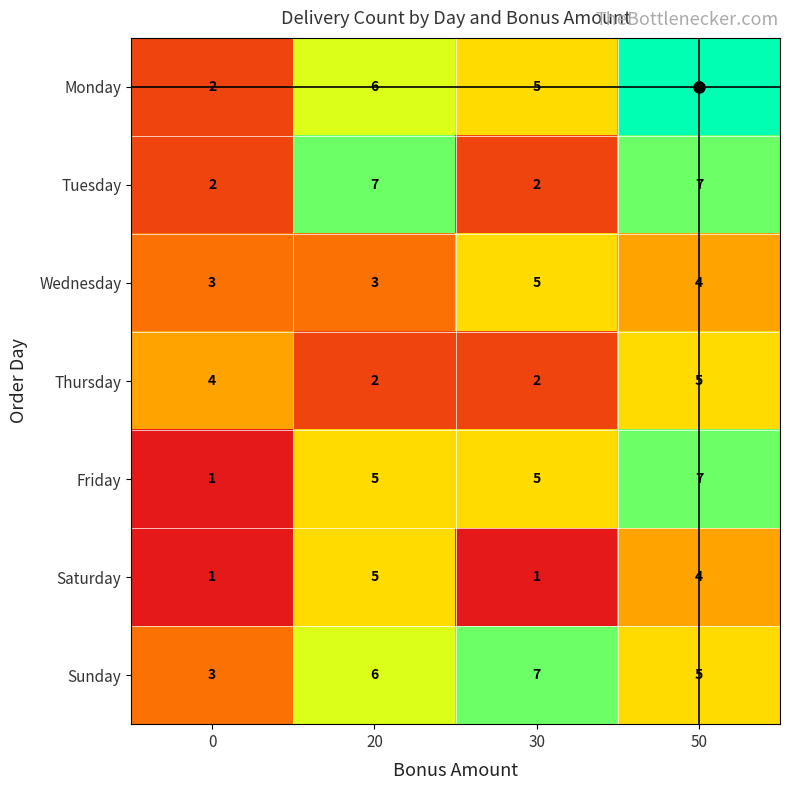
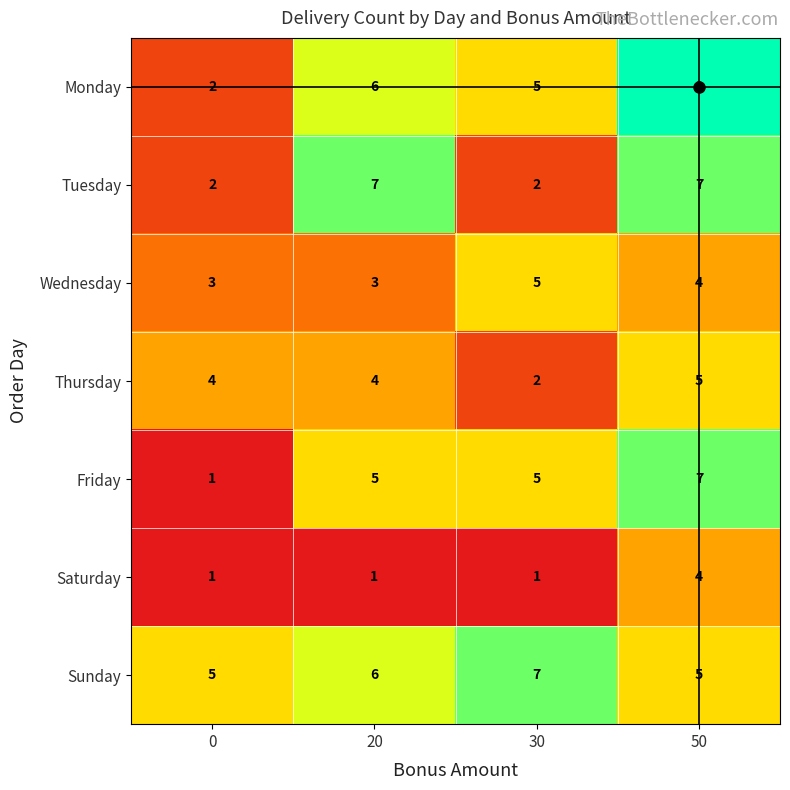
Thursday, 20: 2 -> 4
Saturday, 20: 5 -> 1
Sunday, 0: 3 -> 5
